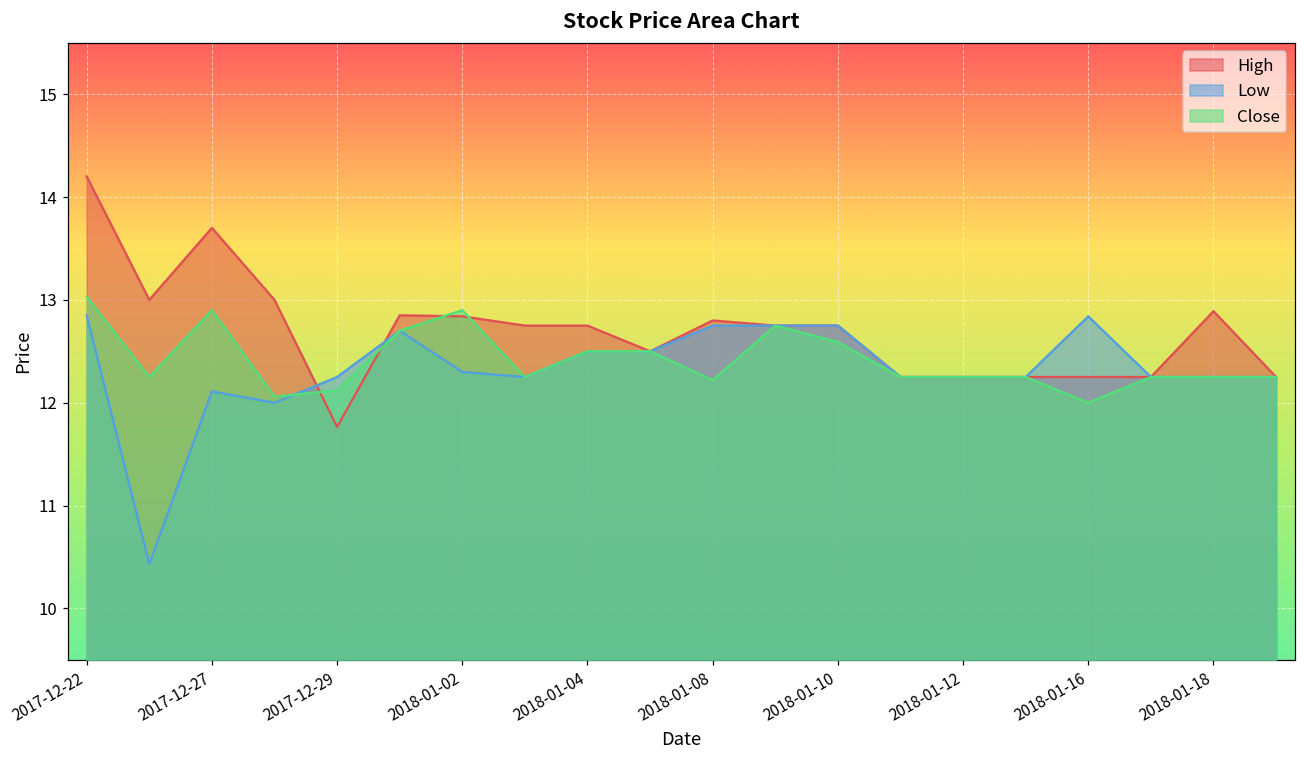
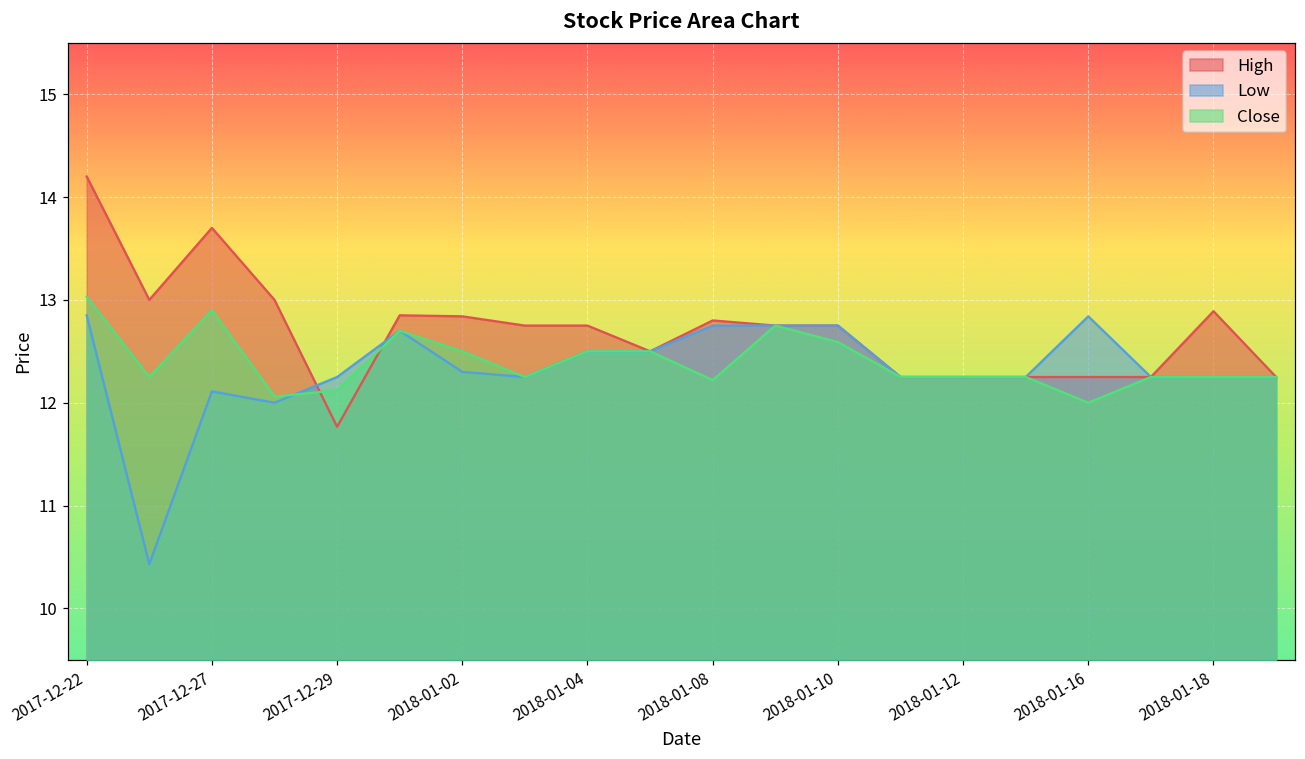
Close, 2018-01-02: 12.9 -> 12.5
